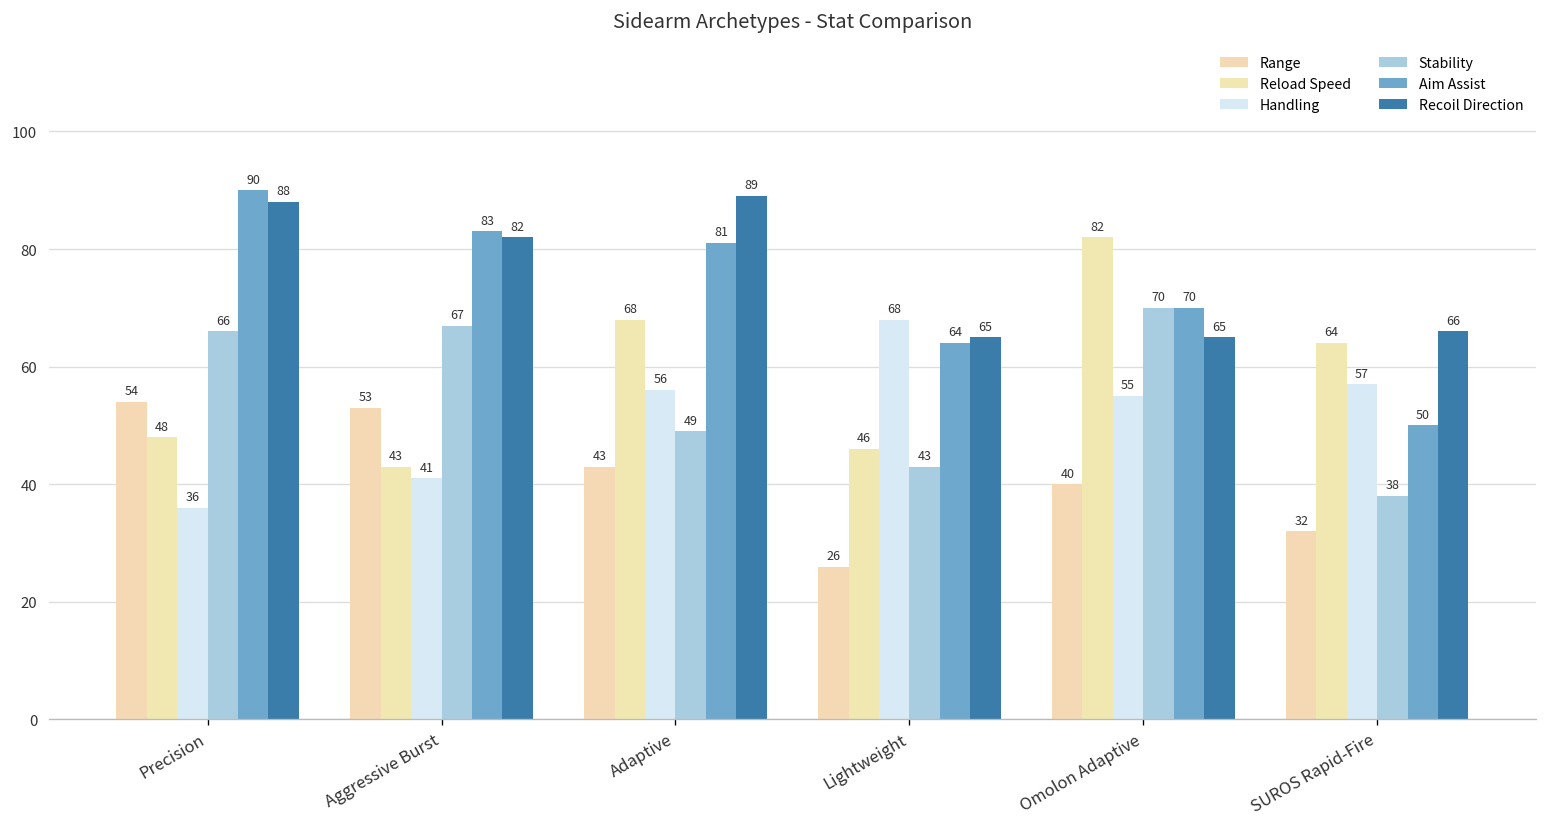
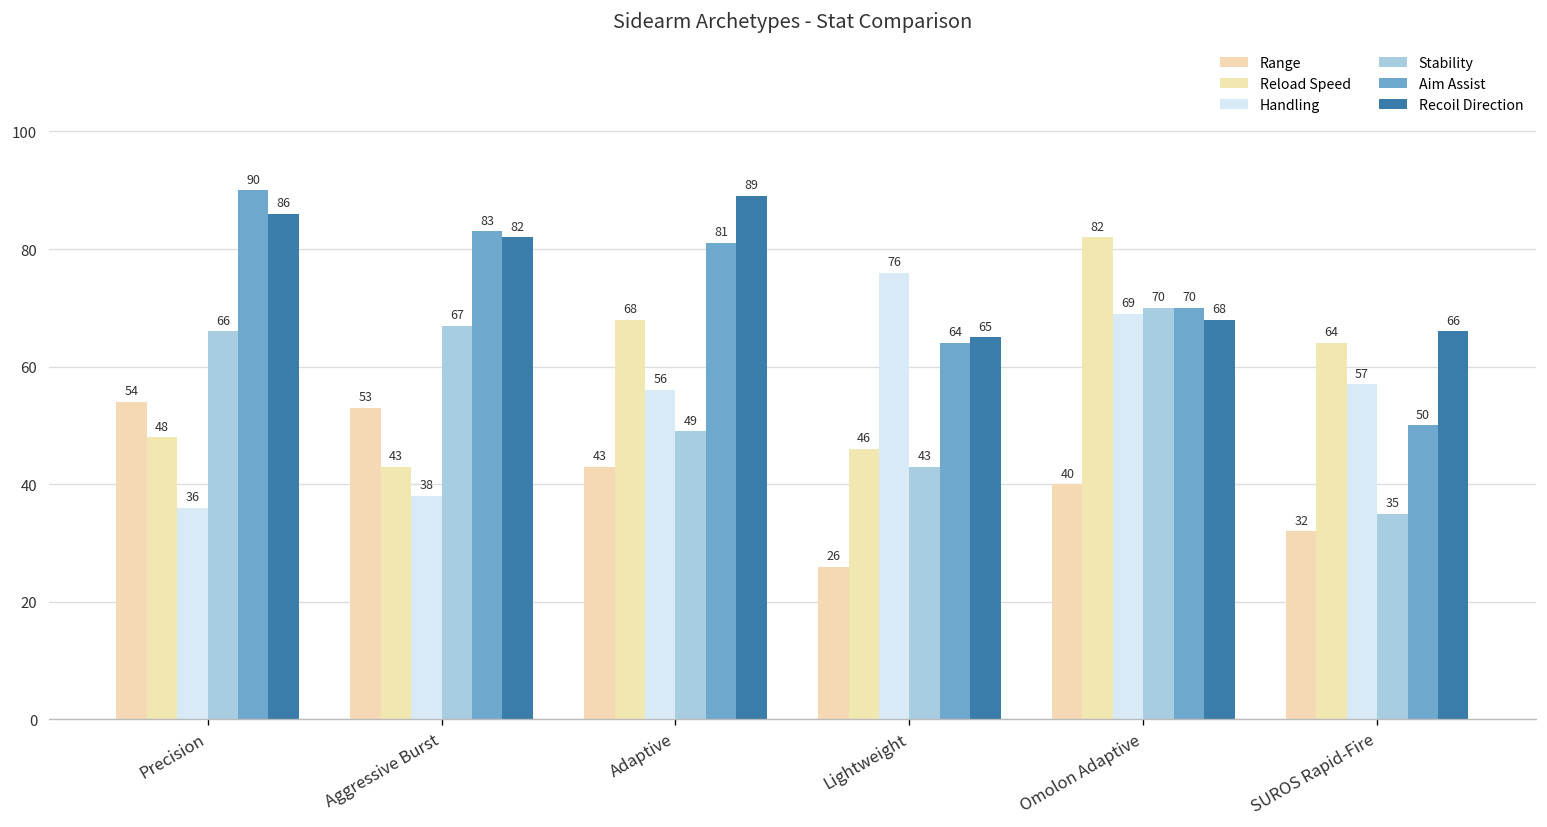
Recoil Direction, Precision: 88 -> 86
Handling, Aggressive Burst: 41 -> 38
Handling, Lightweight: 68 -> 76
Handling, Omolon Adaptive: 55 -> 69
Recoil Direction, Omolon Adaptive: 65 -> 68
Stability, SUROS Rapid-Fire: 38 -> 35
